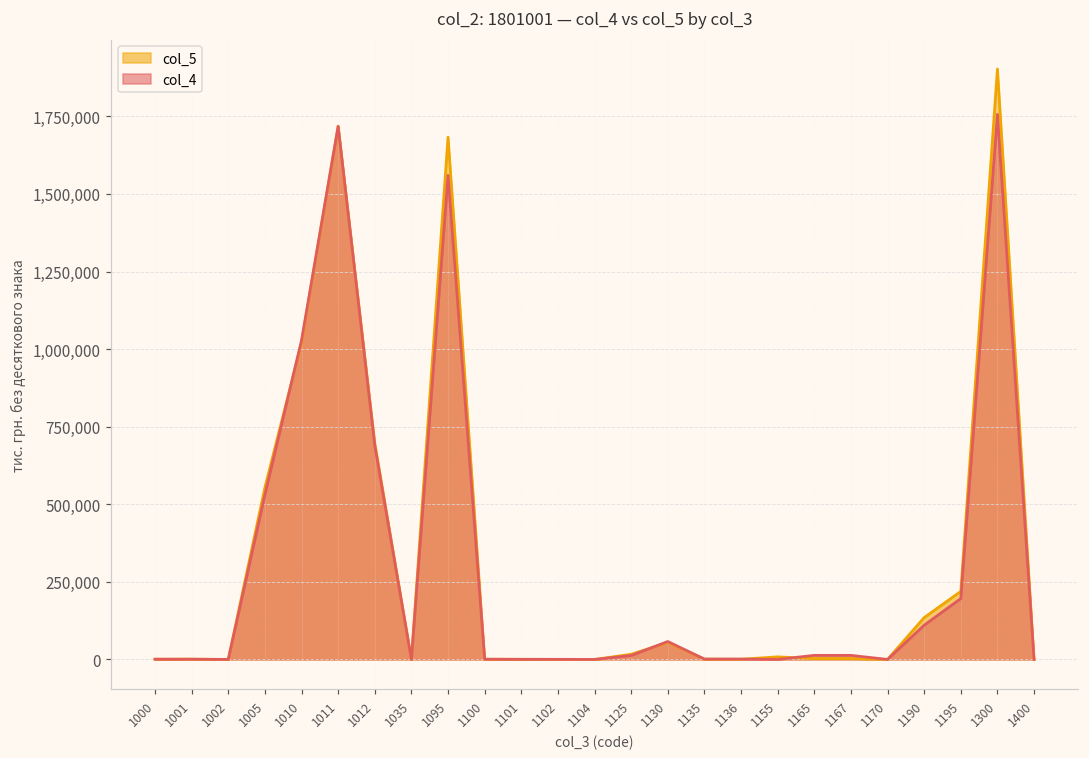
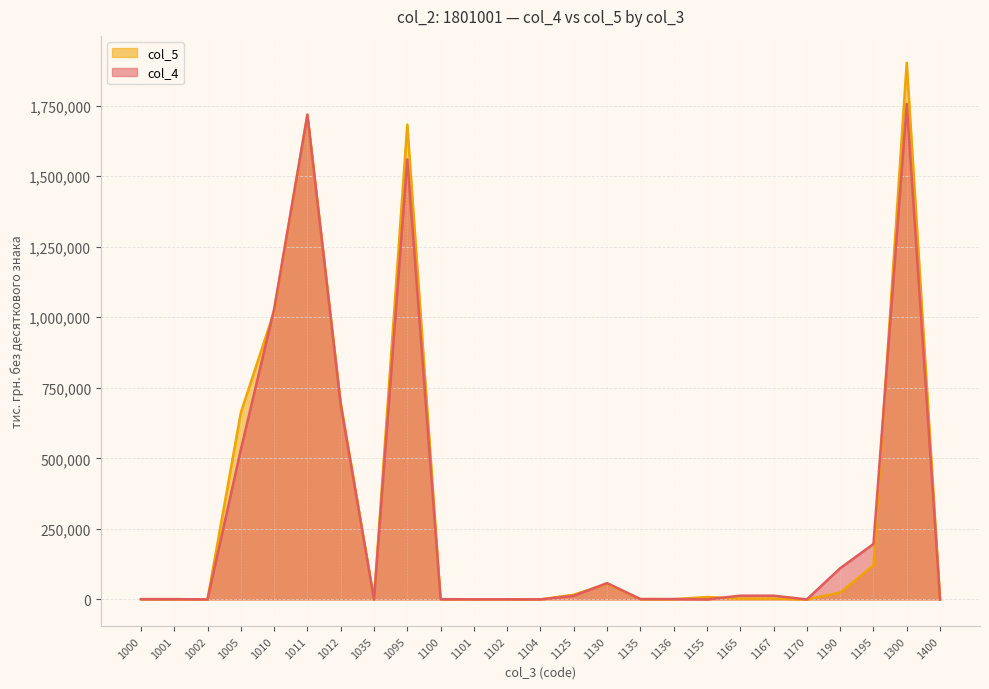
col_5, 1005: 550,000 -> 660,000
col_5, 1190: 130,000 -> 20,000
col_5, 1195: 220,000 -> 120,000
